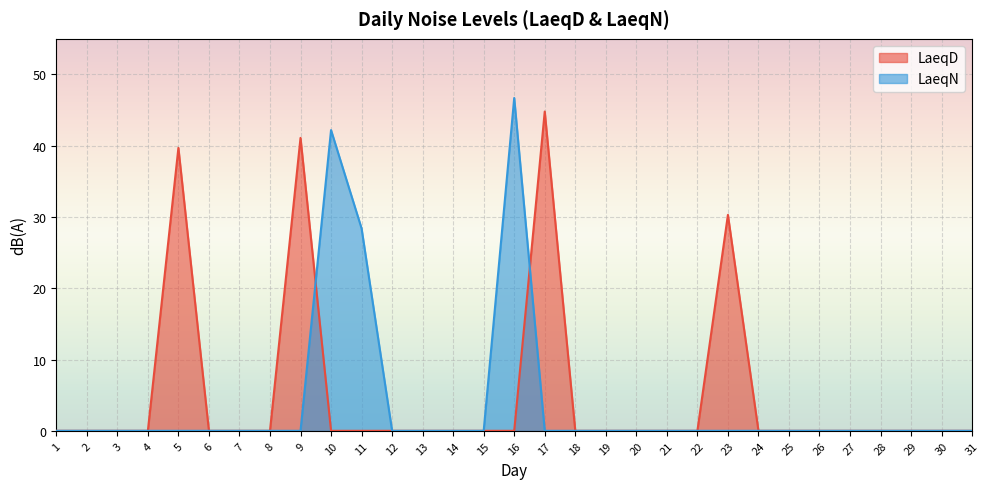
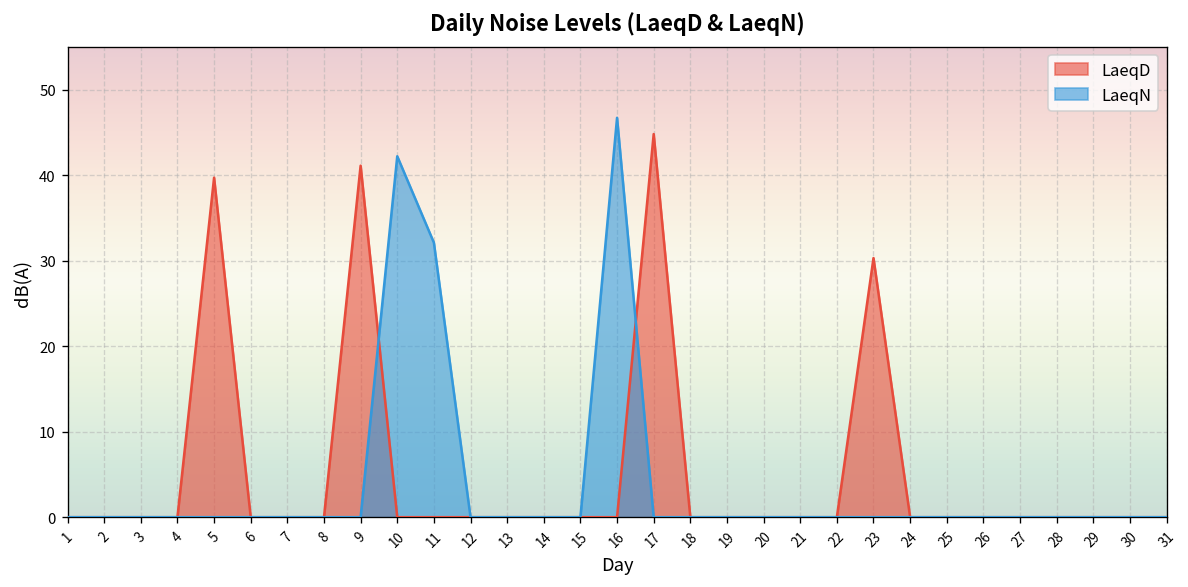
LaeqN, 11: 28 -> 32
